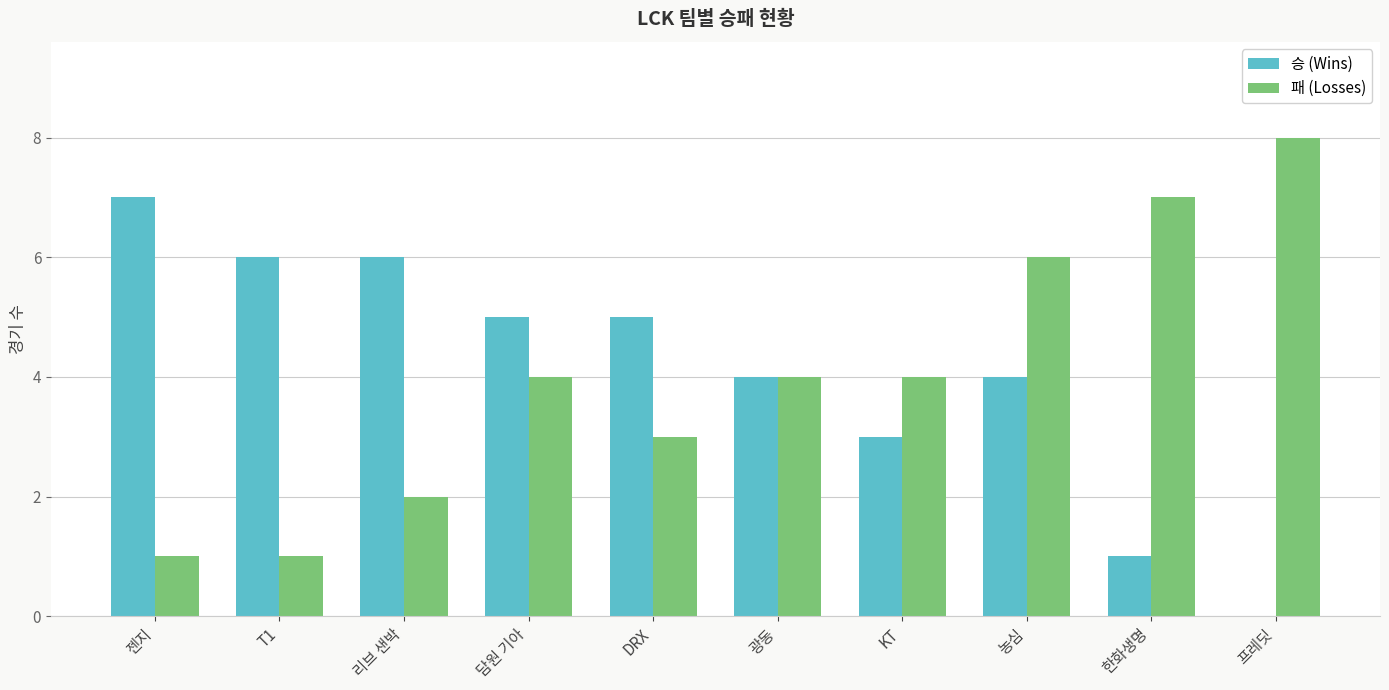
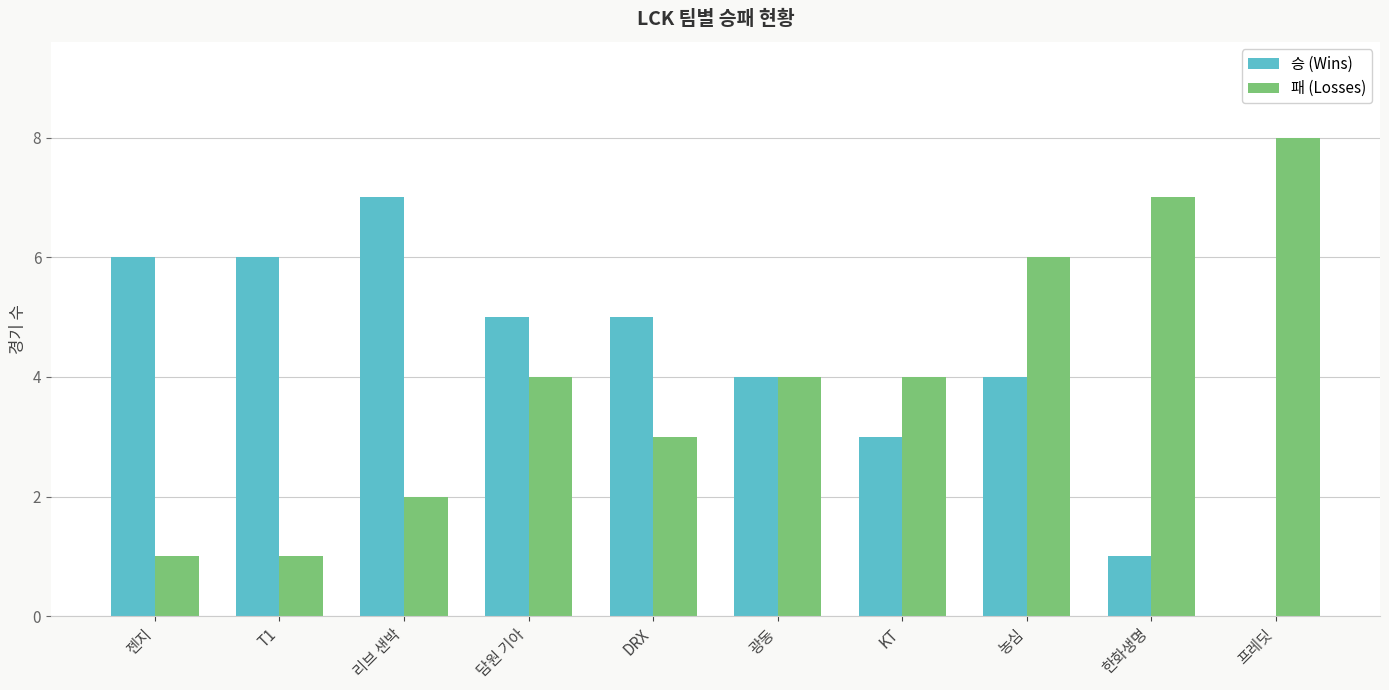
승 (Wins), 젠지: 7 -> 6
승 (Wins), 리브 샌박: 6 -> 7
